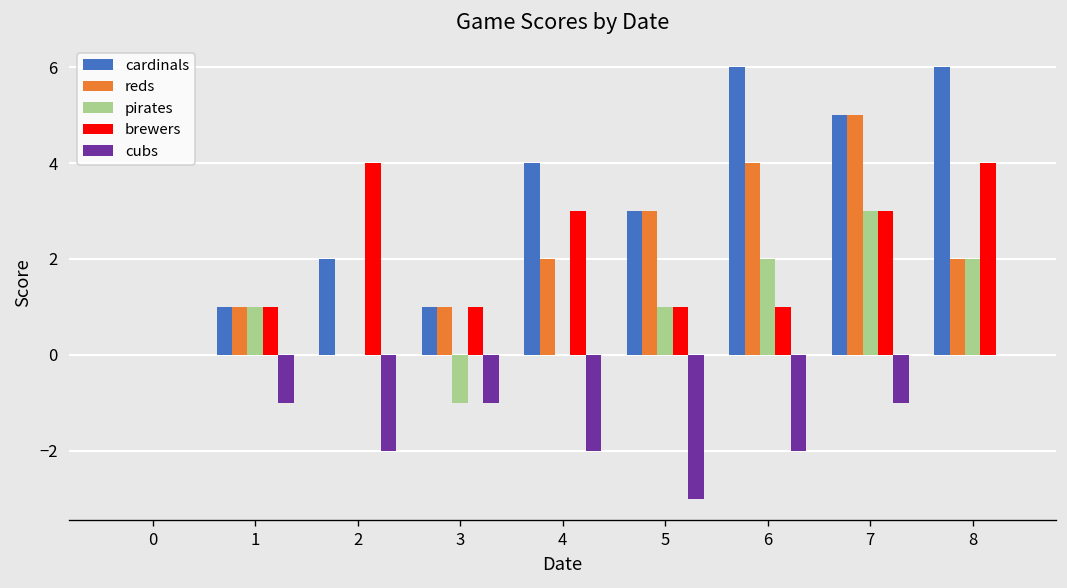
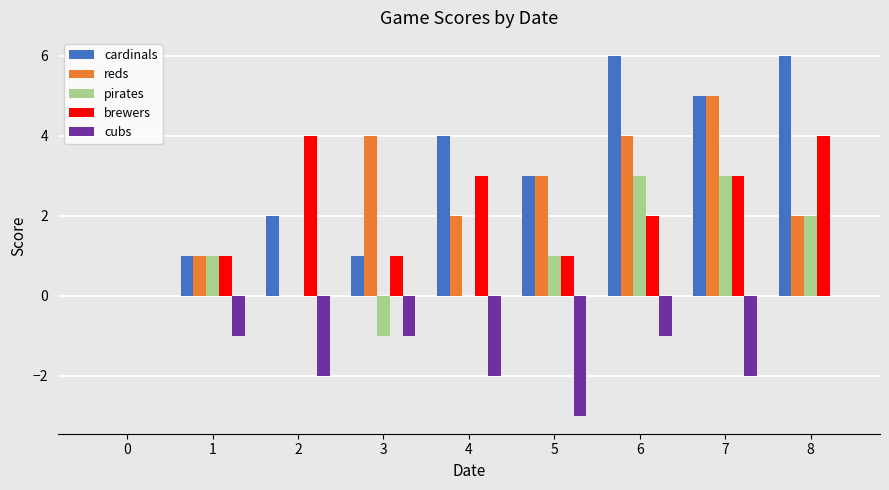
reds, 3: 1 -> 4
pirates, 6: 2 -> 3
brewers, 6: 1 -> 2
cubs, 6: -2 -> -1
cubs, 7: -1 -> -2
